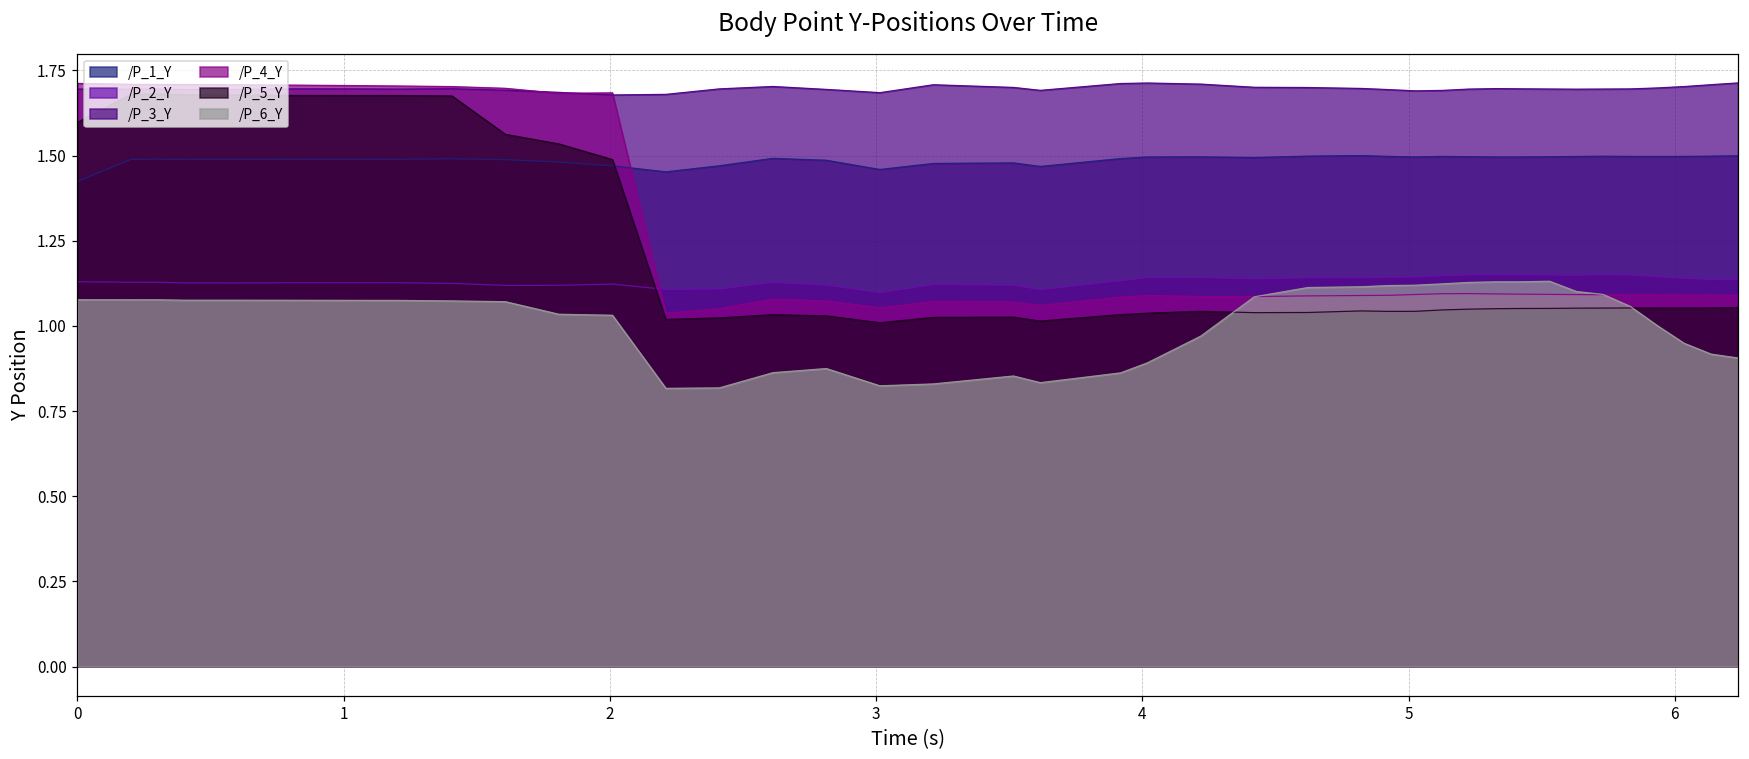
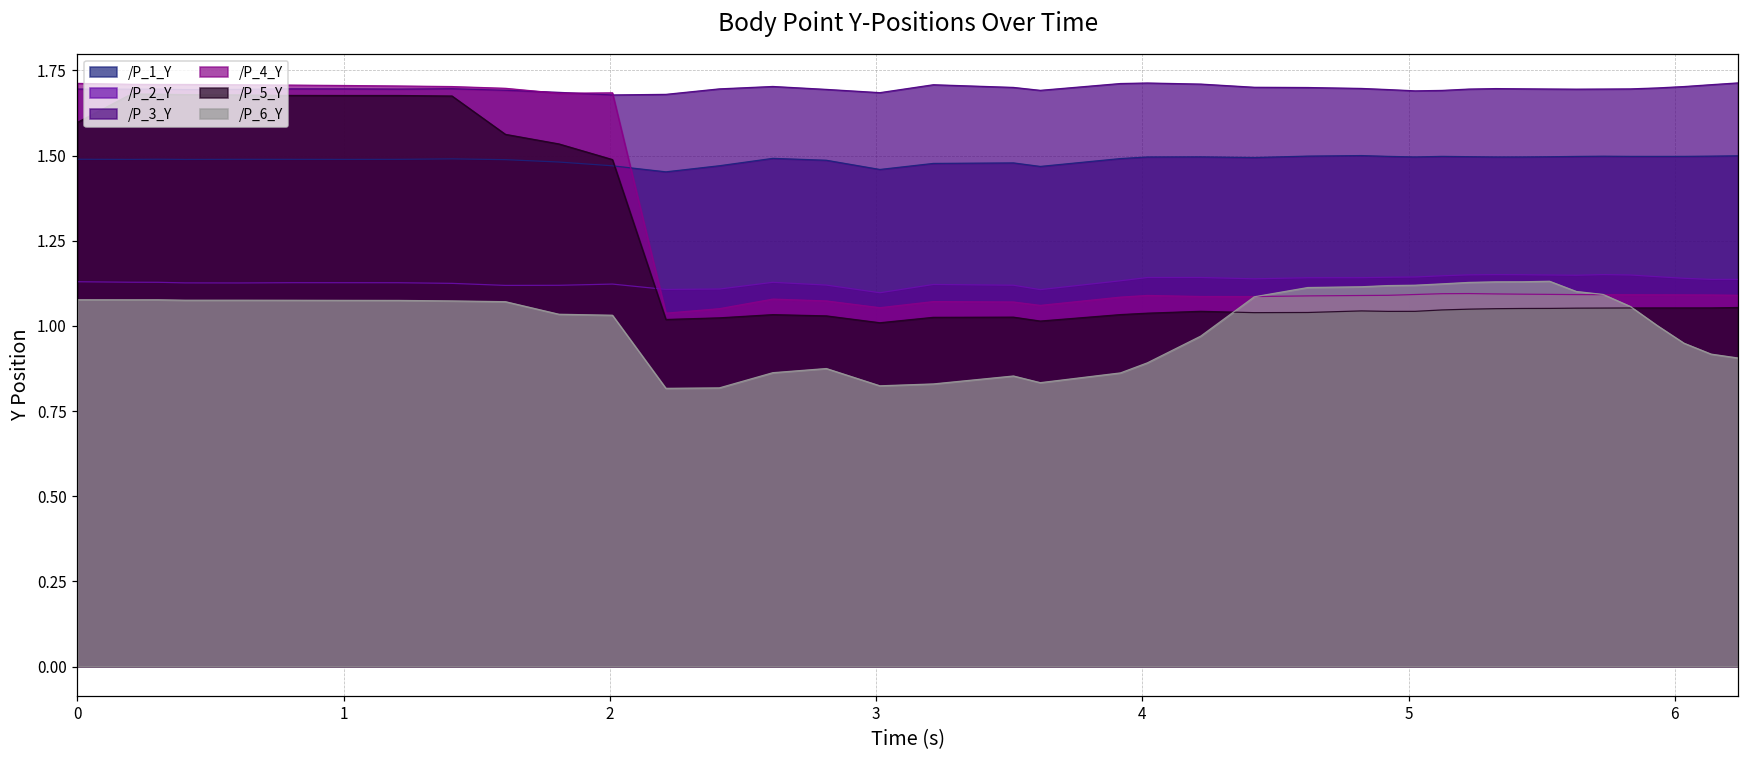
/P_1_Y, 0: 1.42 -> 1.49
